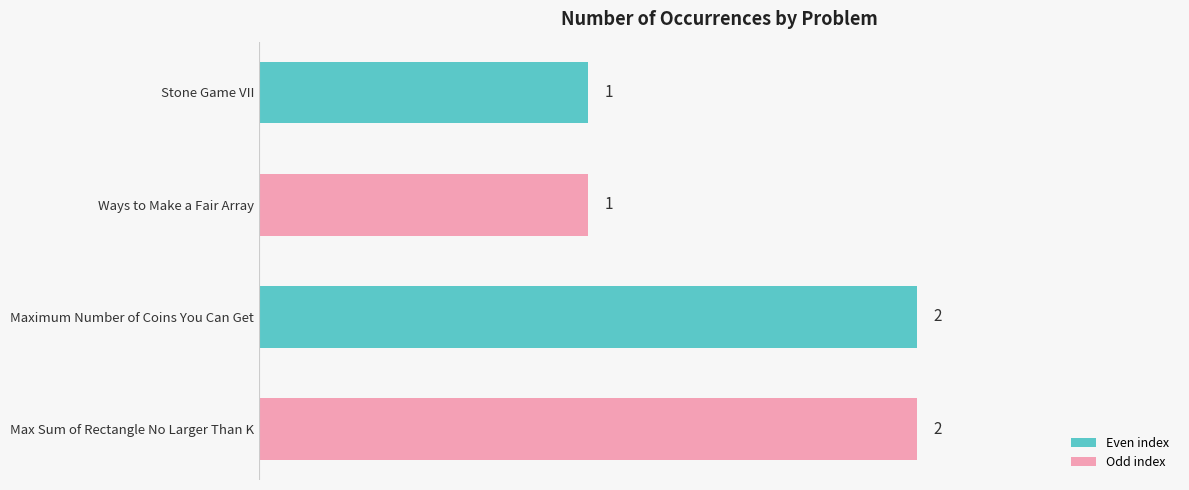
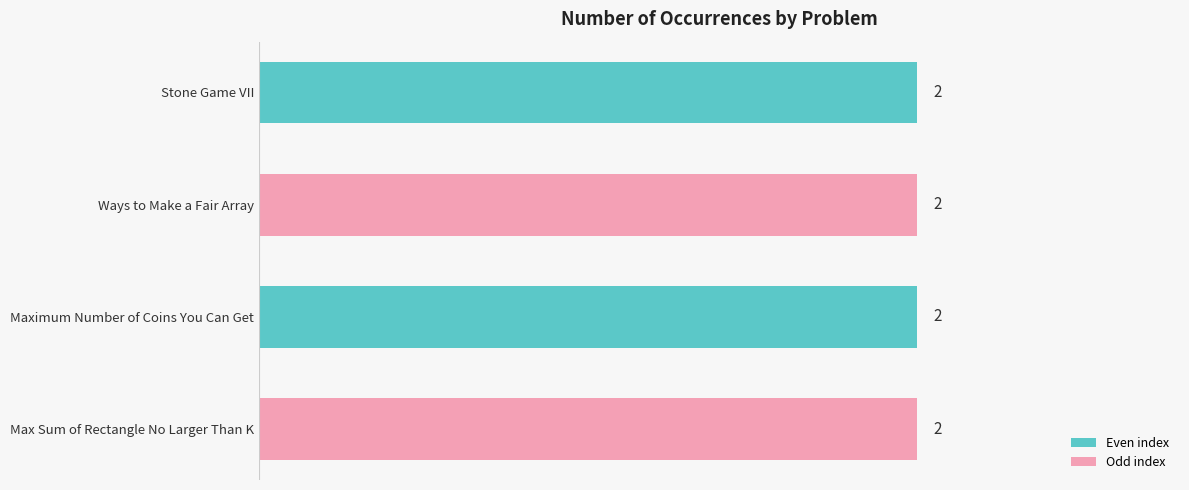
Stone Game VII: 1 -> 2
Ways to Make a Fair Array: 1 -> 2
